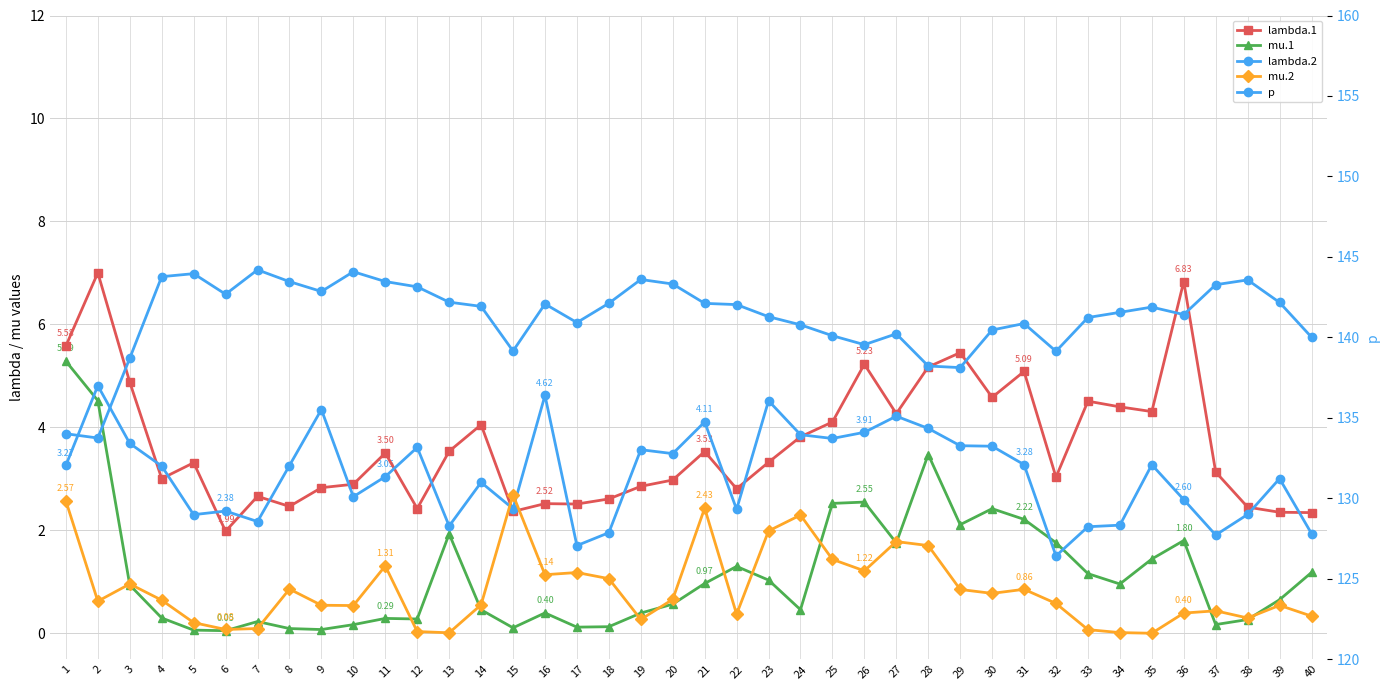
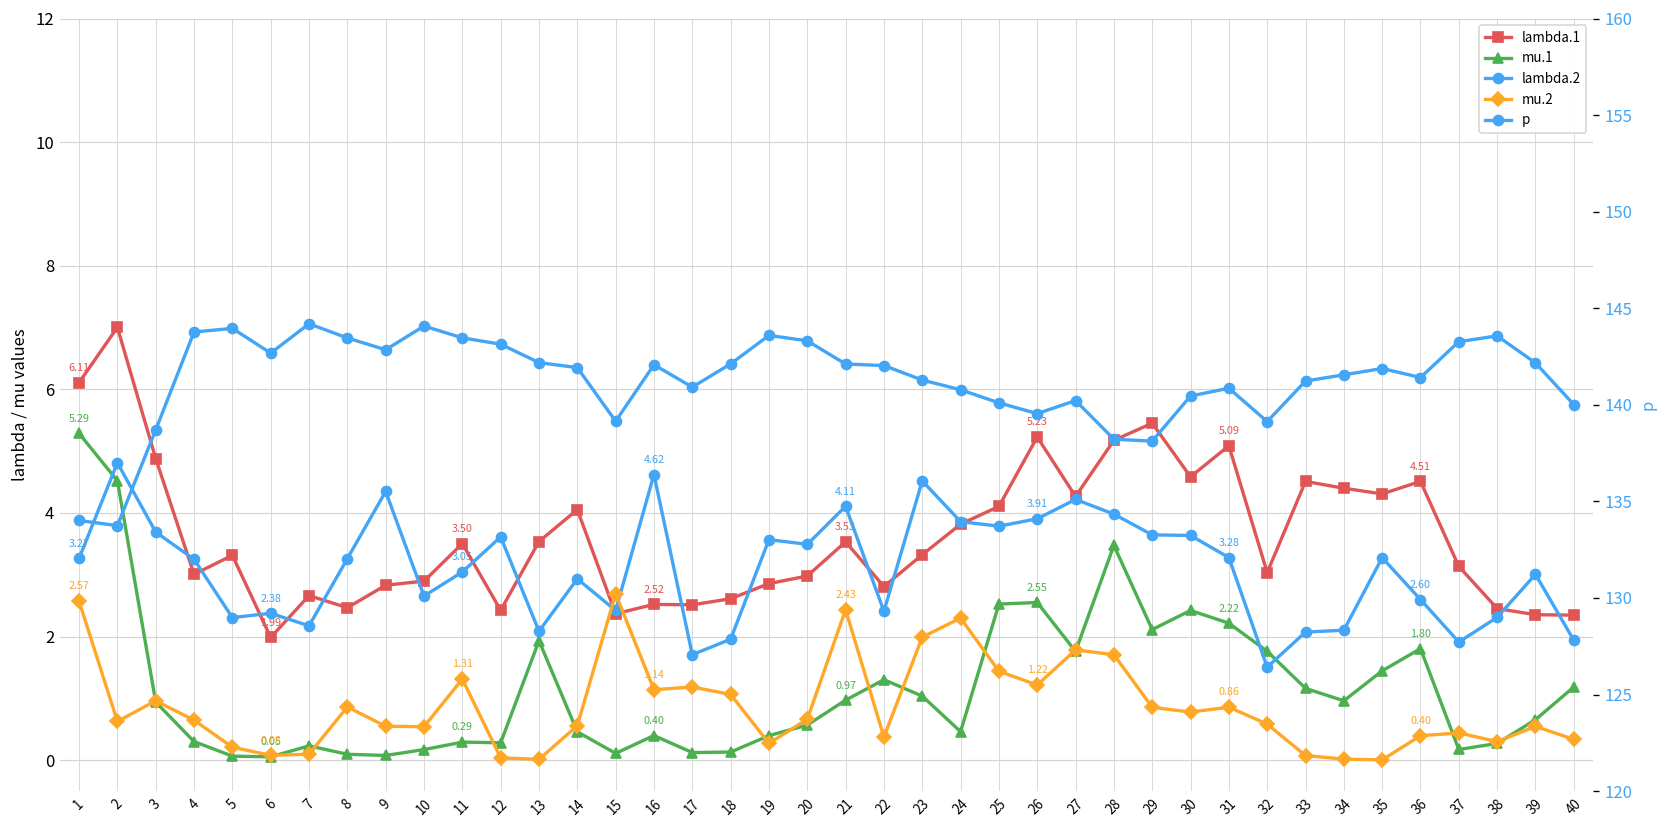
lambda.1, 1: 5.58 -> 6.11
lambda.1, 36: 6.83 -> 4.51
